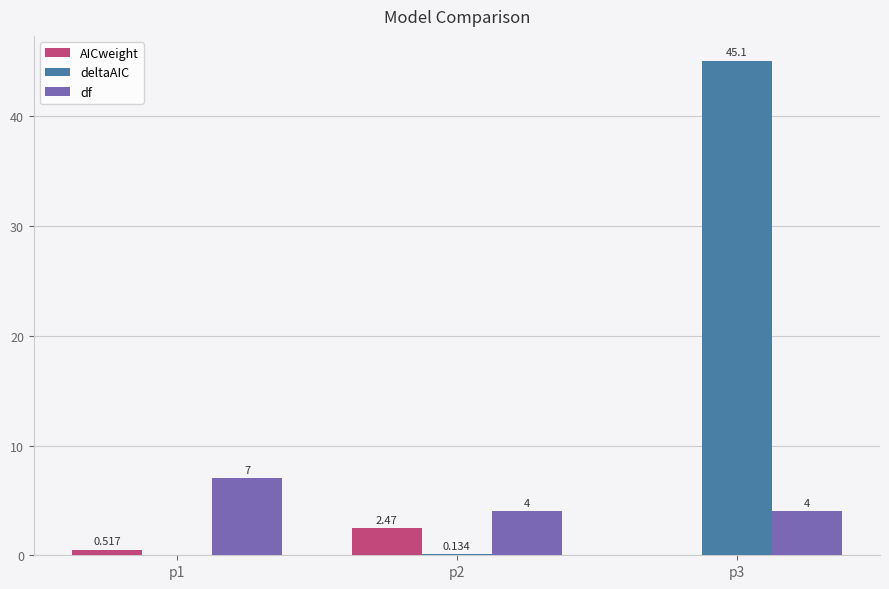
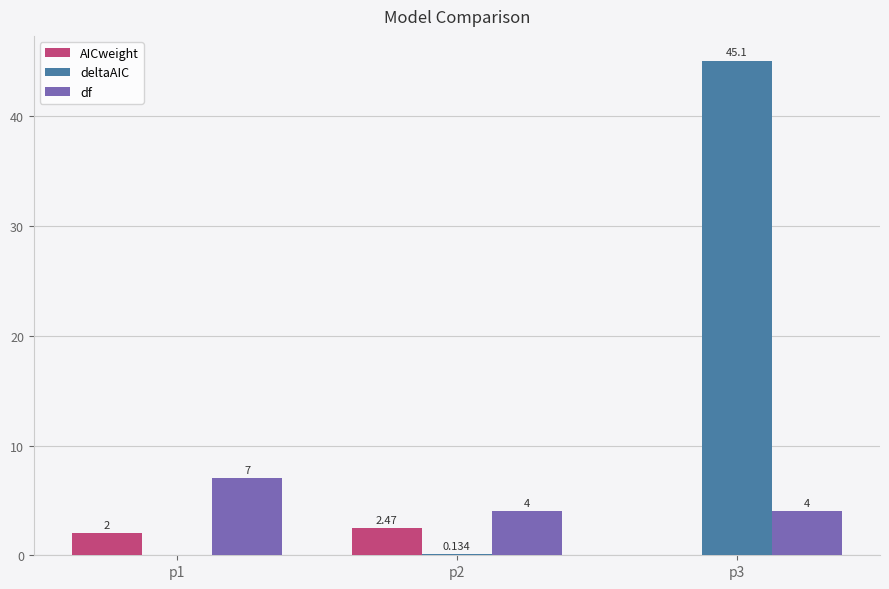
AICweight, p1: 0.517 -> 2
